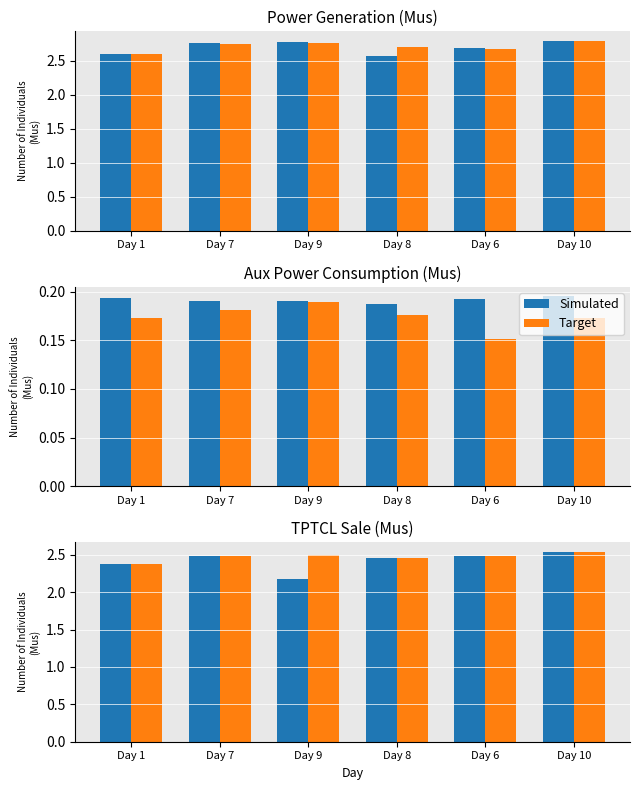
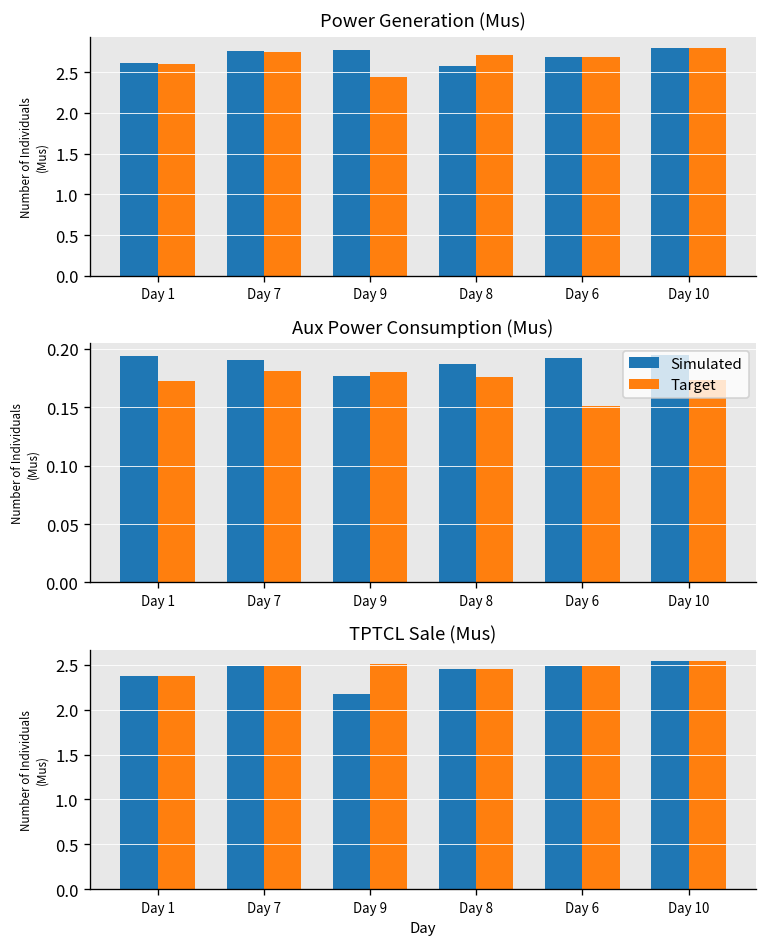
Power Generation (Mus), Target, Day 9: 2.8 -> 2.4
Aux Power Consumption (Mus), Simulated, Day 9: 0.19 -> 0.18
Aux Power Consumption (Mus), Target, Day 9: 0.19 -> 0.18
